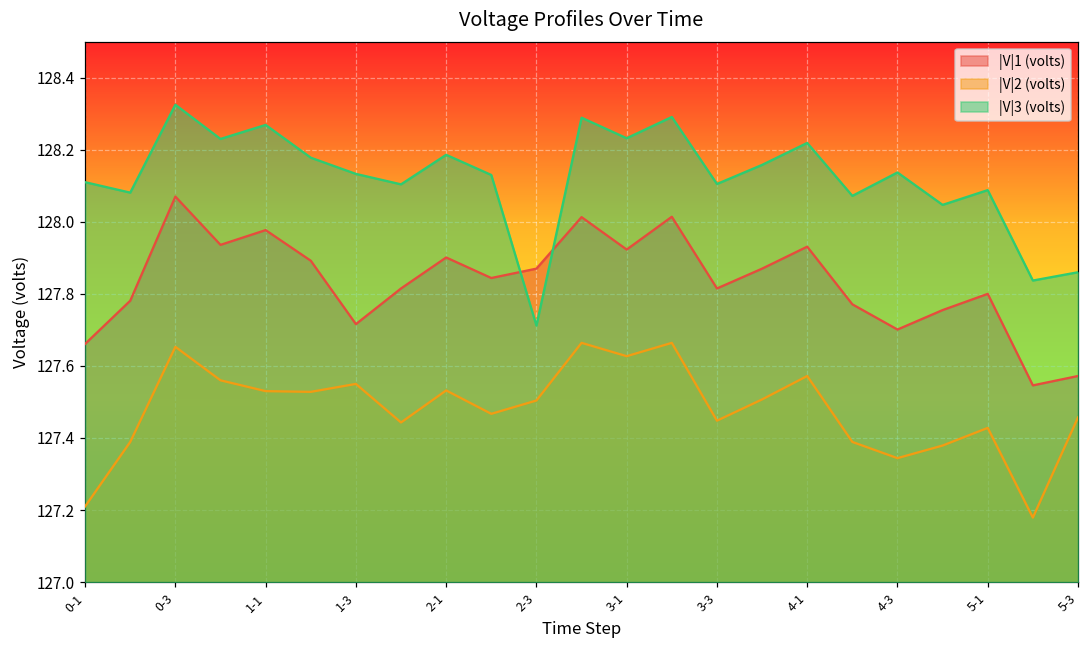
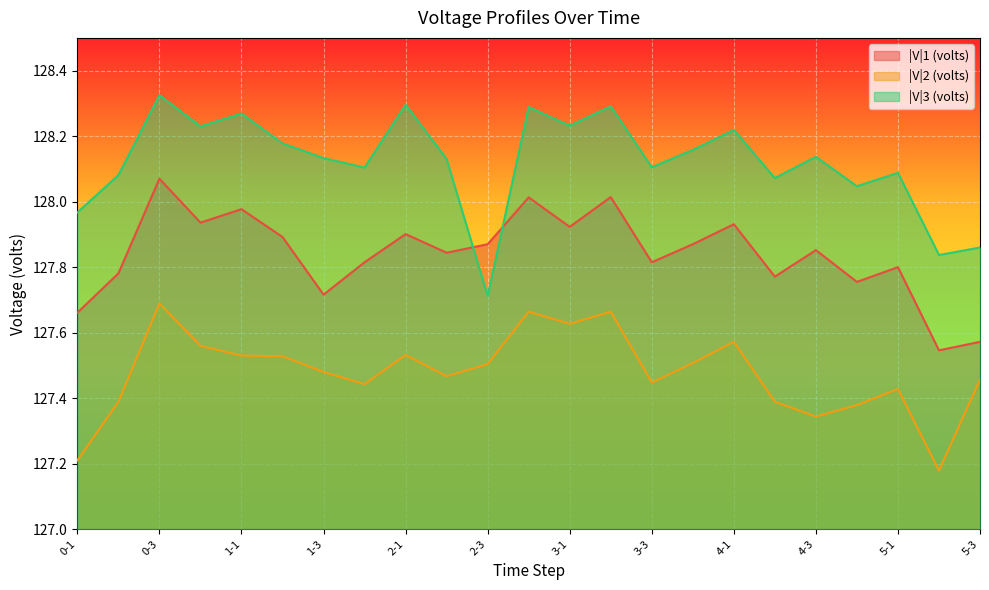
|V|3 (volts), 0-1: 128.11 -> 127.97
|V|2 (volts), 0-3: 127.65 -> 127.69
|V|2 (volts), 1-3: 127.55 -> 127.48
|V|3 (volts), 2-1: 128.19 -> 128.30
|V|1 (volts), 4-3: 127.70 -> 127.85
